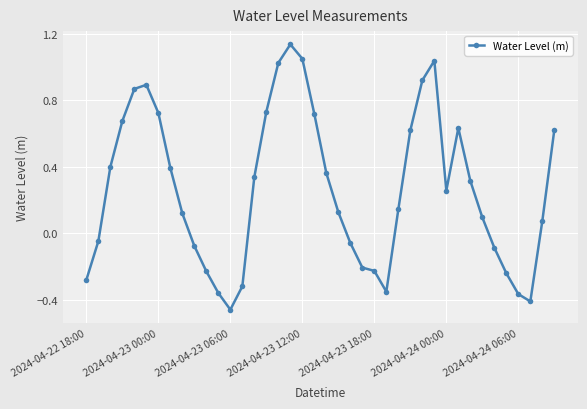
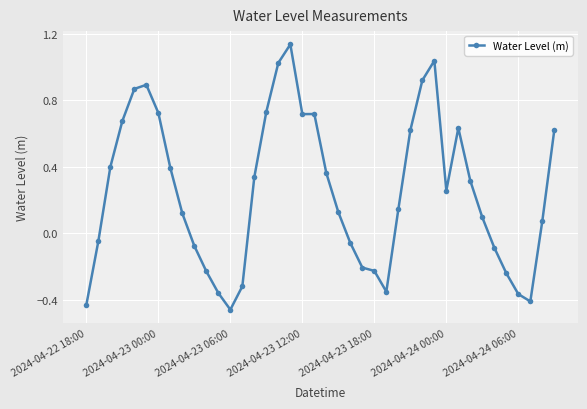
2024-04-22 18:00: -0.28 -> -0.43
2024-04-23 12:00: 1.05 -> 0.72
